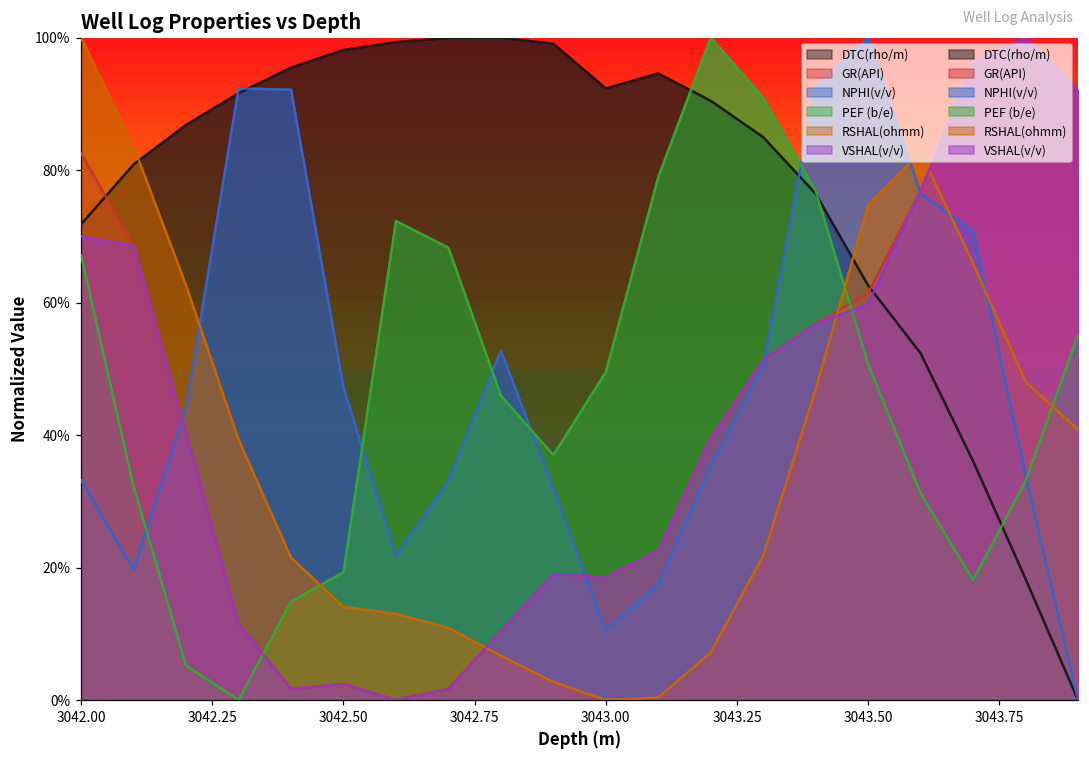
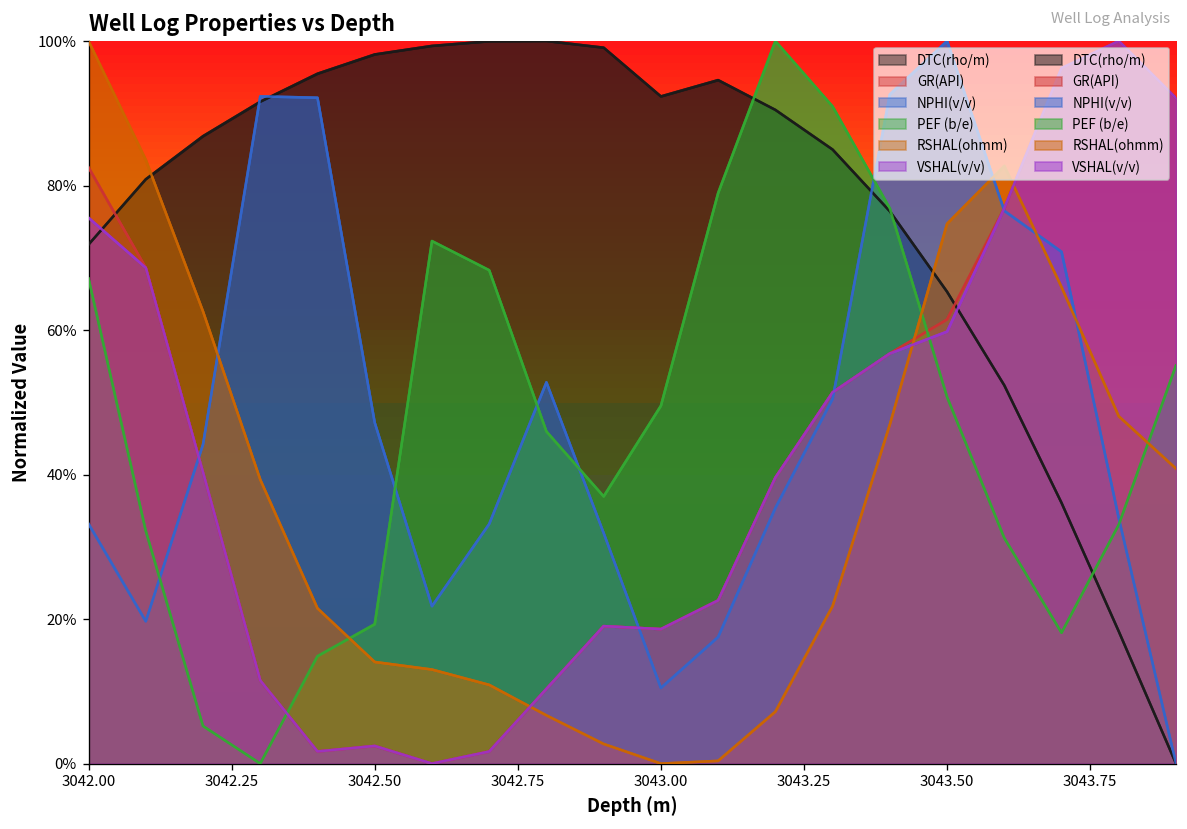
VSHAL(v/v), 3042.00: 70% -> 76%
DTC(rho/m), 3043.50: 63% -> 65%
